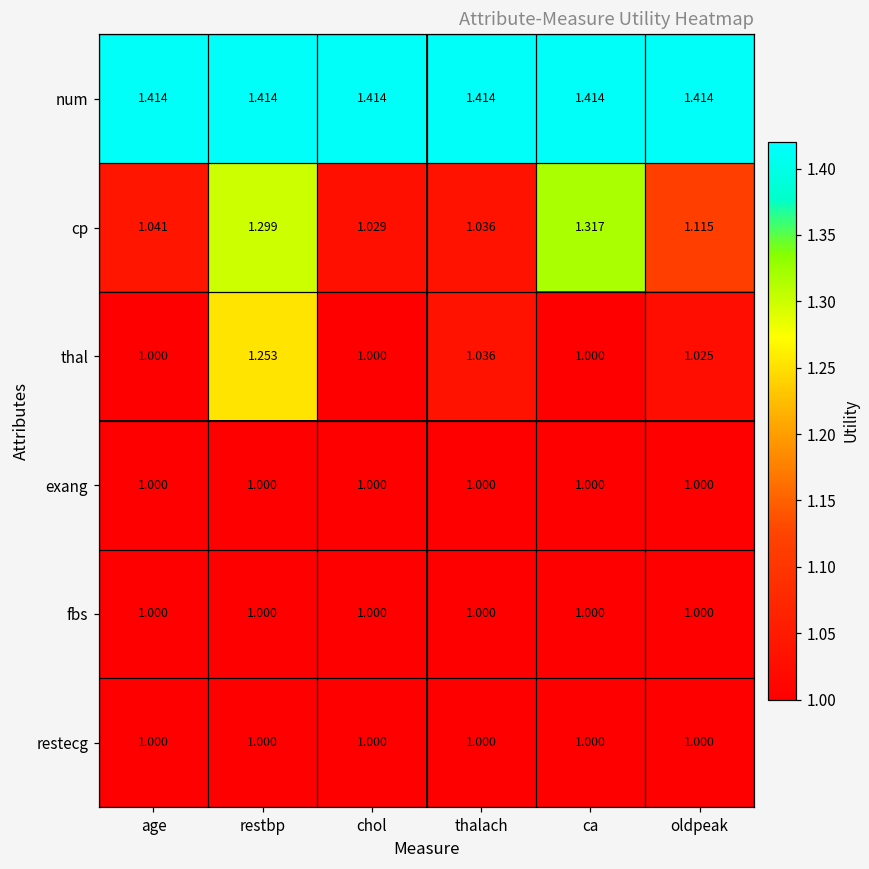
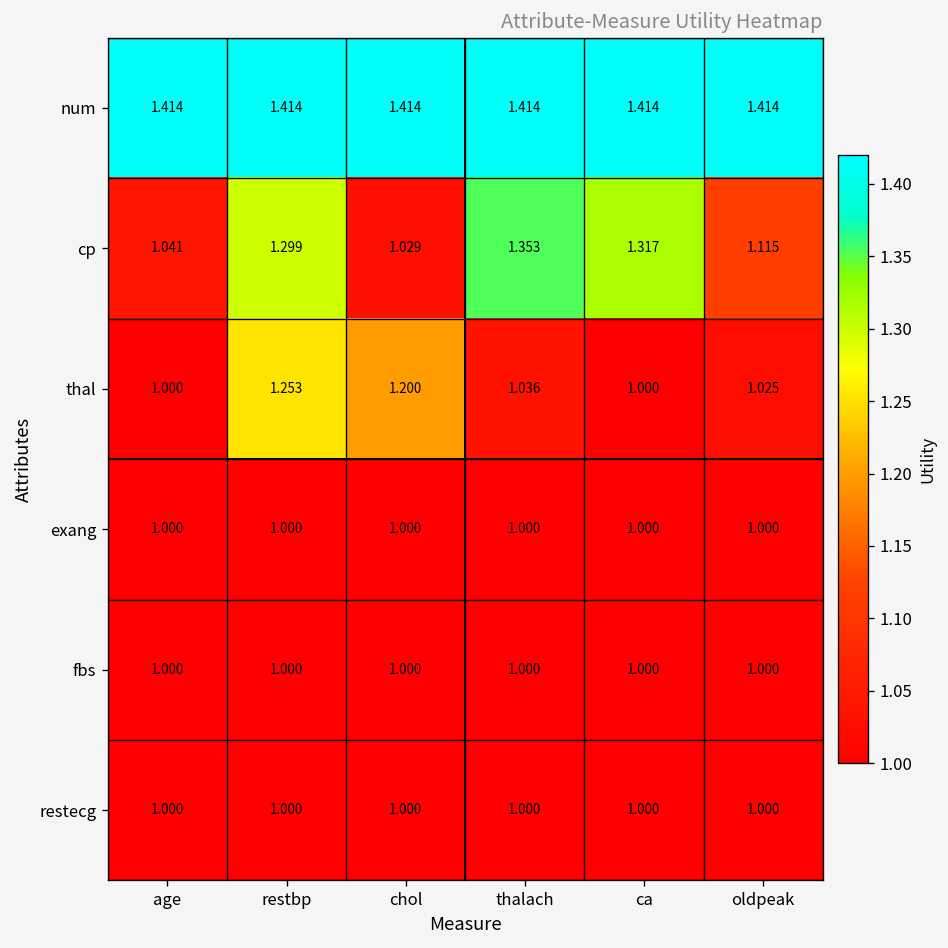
cp, thalach: 1.036 -> 1.353
thal, chol: 1.000 -> 1.200
